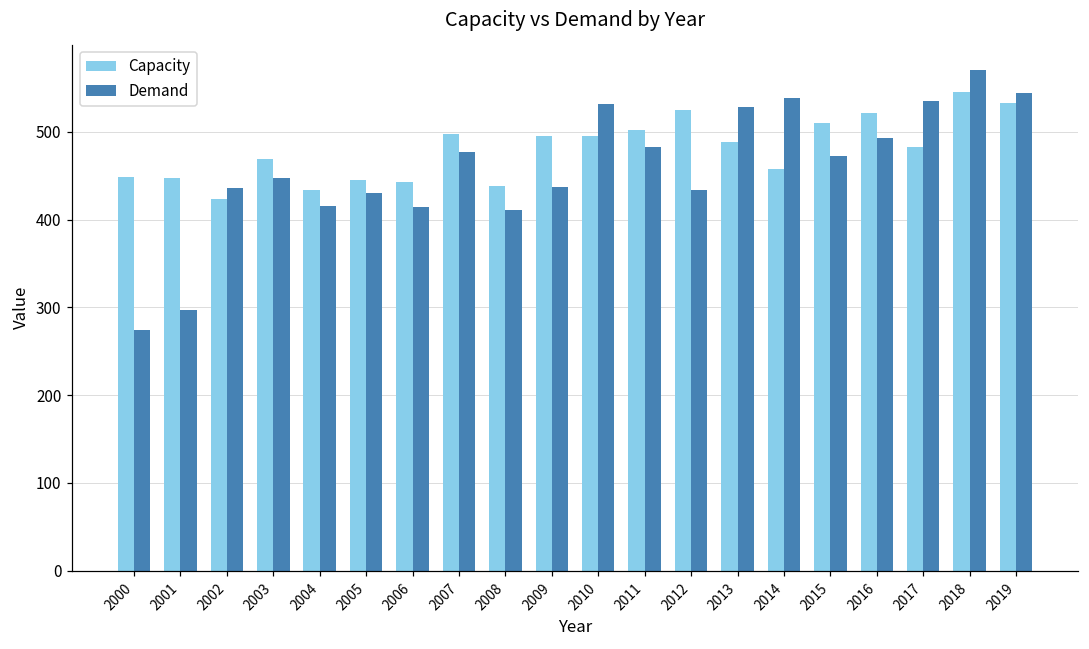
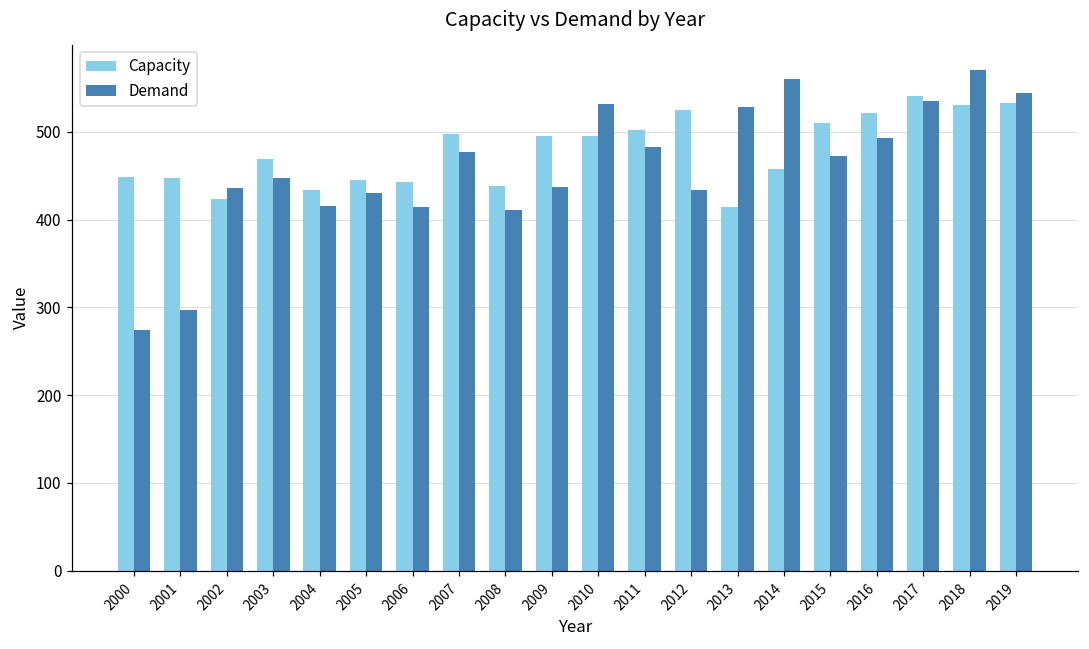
Capacity, 2013: 490 -> 410
Demand, 2014: 540 -> 560
Capacity, 2017: 480 -> 540
Capacity, 2018: 550 -> 530
